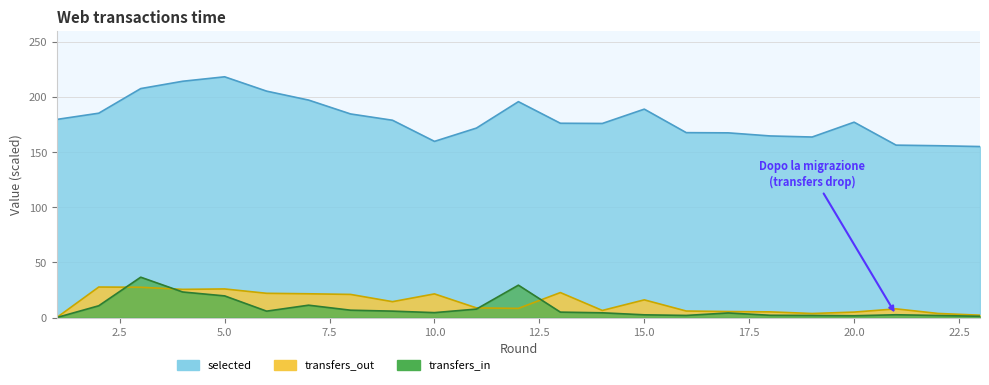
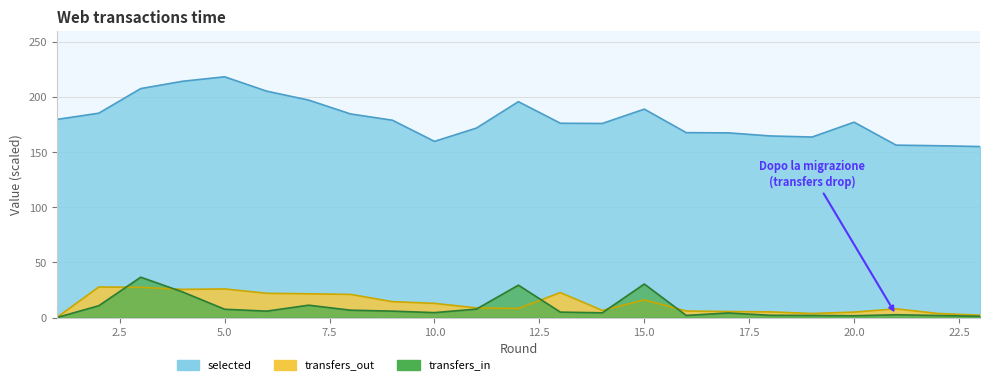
transfers_in, 5.0: 20 -> 8
transfers_out, 10.0: 21 -> 13
transfers_in, 15.0: 2 -> 30
